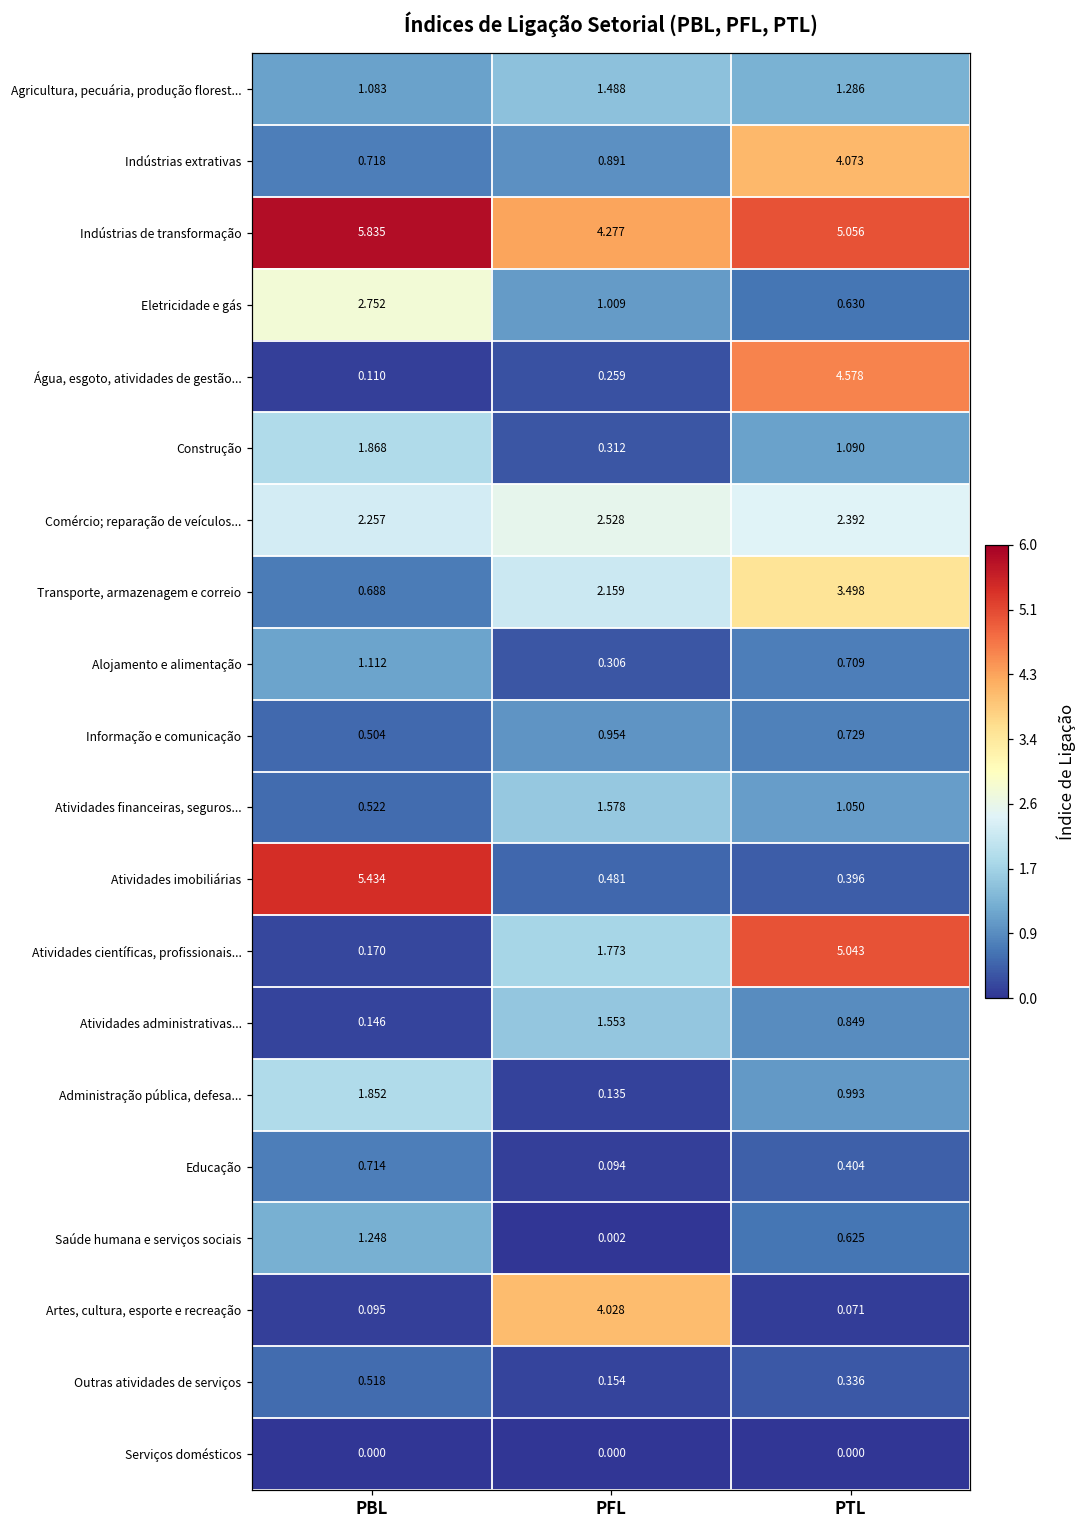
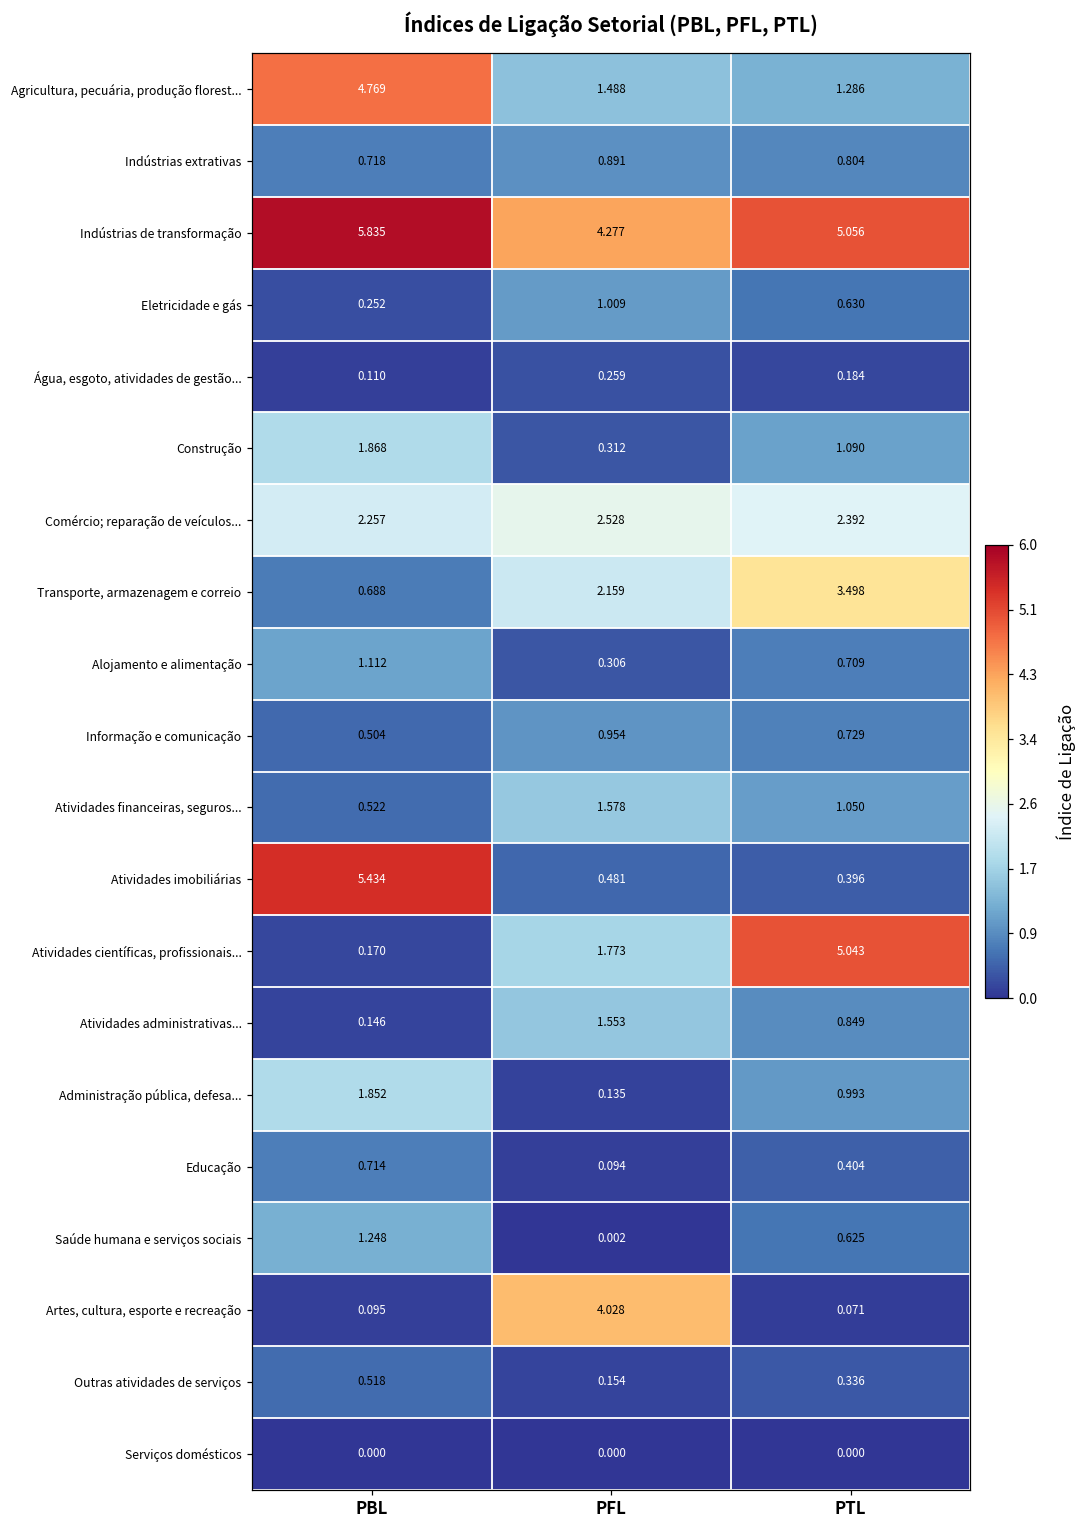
Agricultura, pecuária, produção florest..., PBL: 1.083 -> 4.769
Indústrias extrativas, PTL: 4.073 -> 0.804
Eletricidade e gás, PBL: 2.752 -> 0.252
Água, esgoto, atividades de gestão..., PTL: 4.578 -> 0.184
